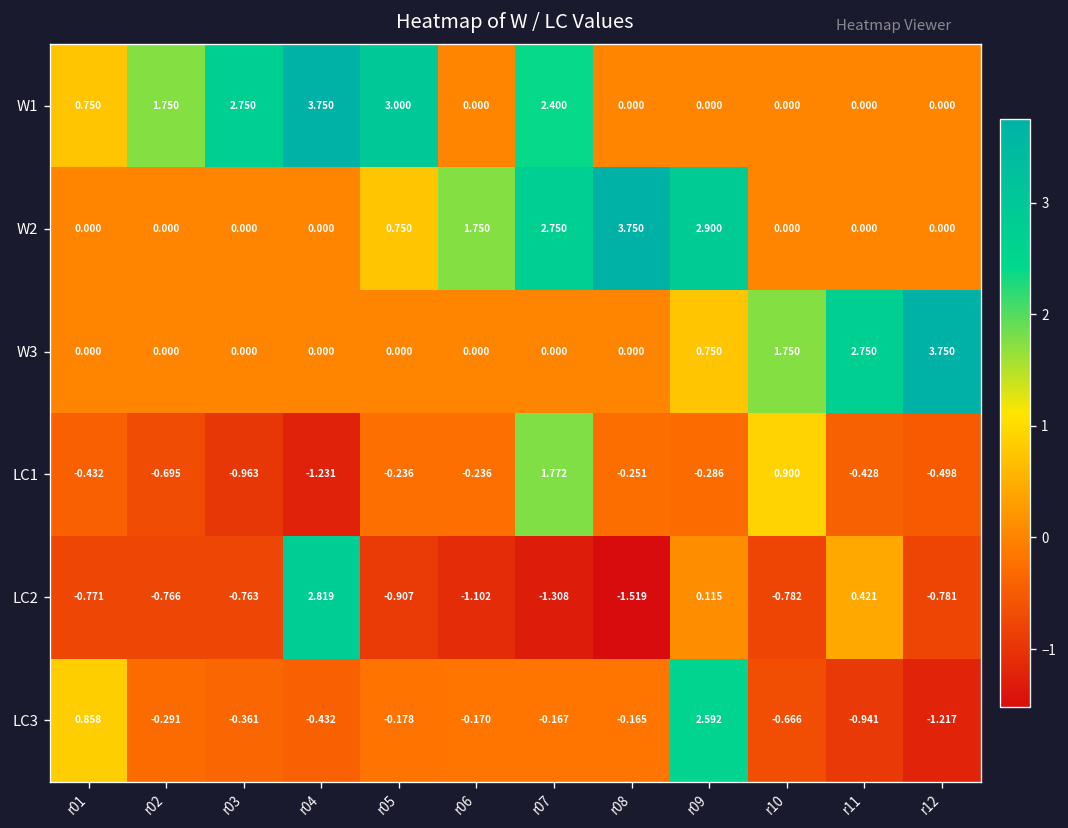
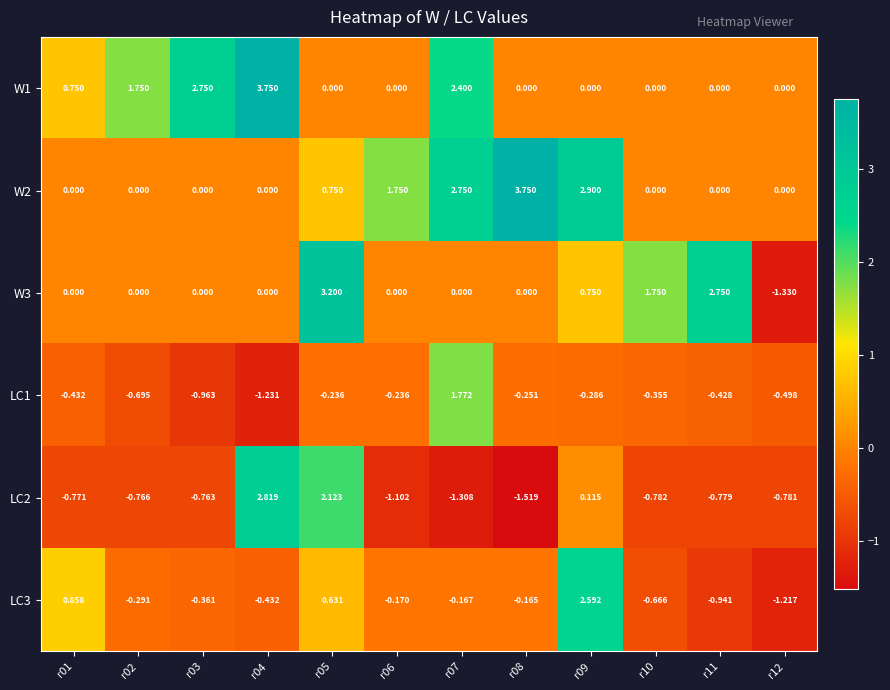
W1, r05: 3.000 -> 0.000
W3, r05: 0.000 -> 3.200
W3, r12: 3.750 -> -1.330
LC1, r10: 0.900 -> -0.355
LC2, r05: -0.907 -> 2.123
LC2, r11: 0.421 -> -0.779
LC3, r05: -0.178 -> 0.631
